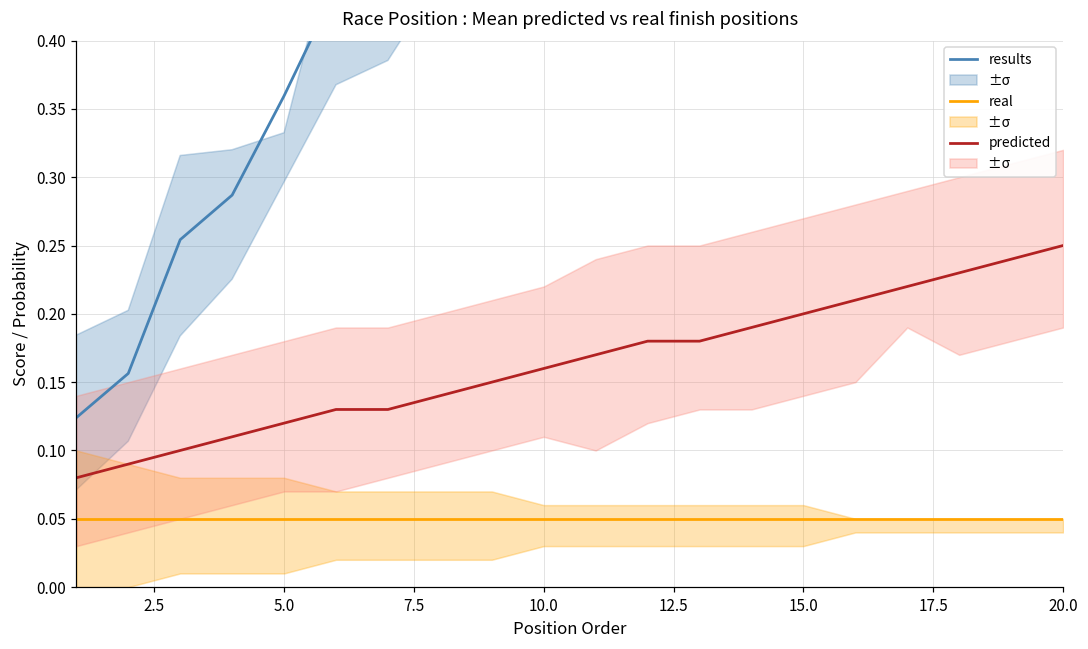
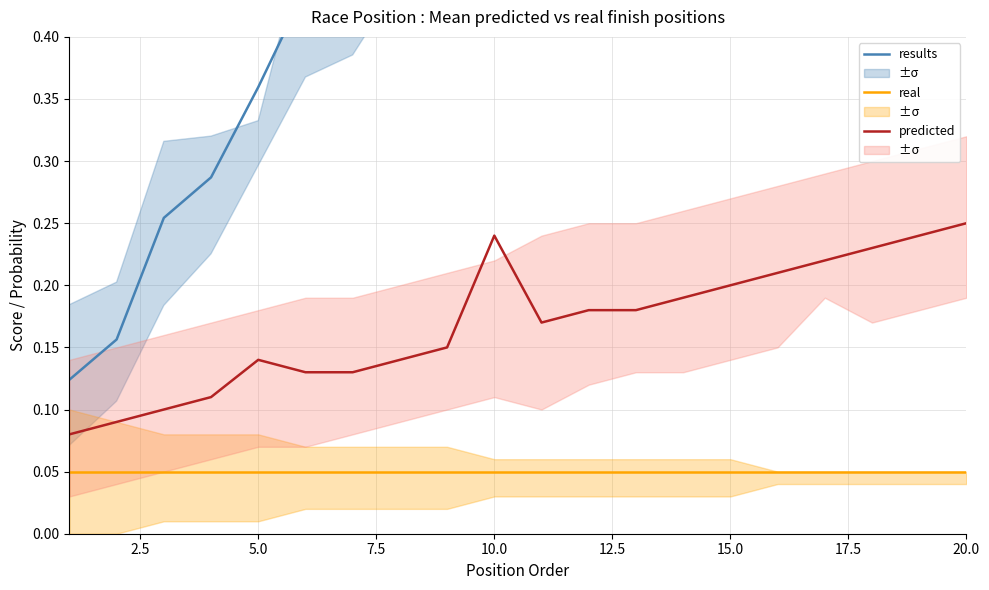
predicted, 5.0: 0.12 -> 0.14
predicted, 10.0: 0.16 -> 0.24
